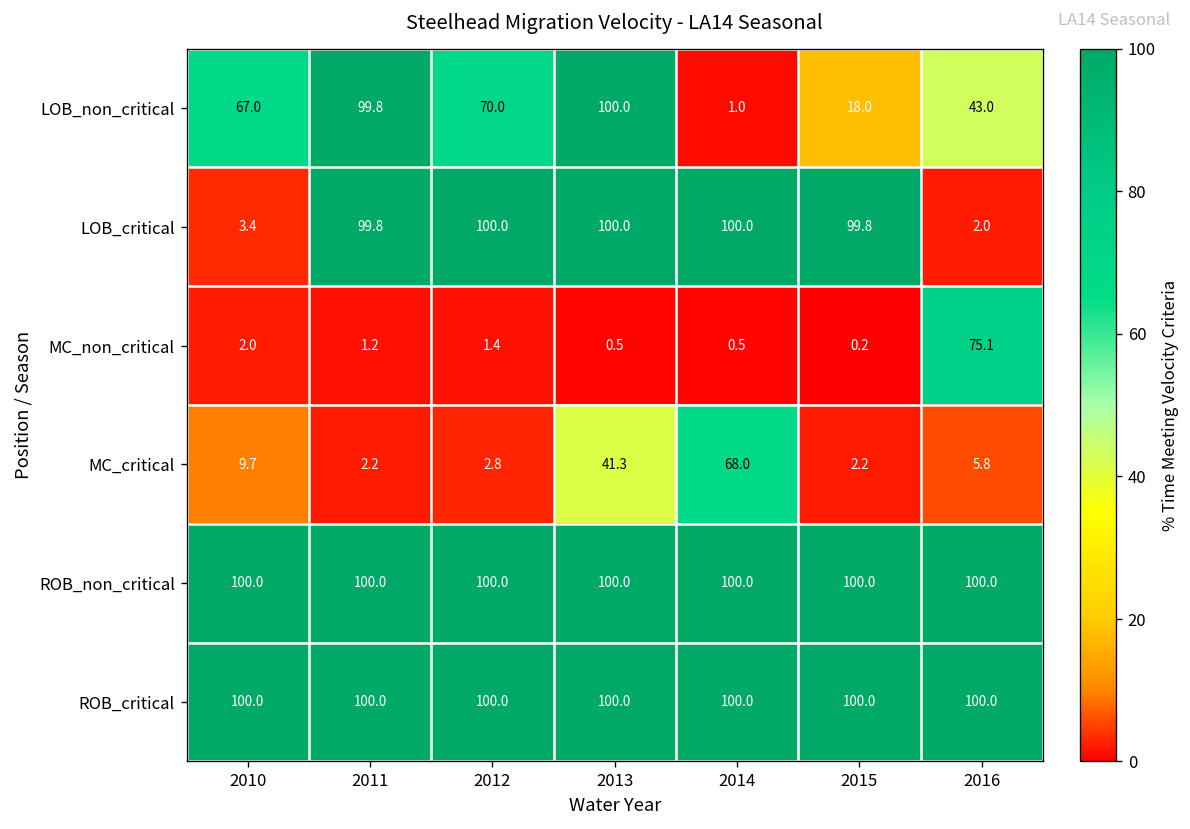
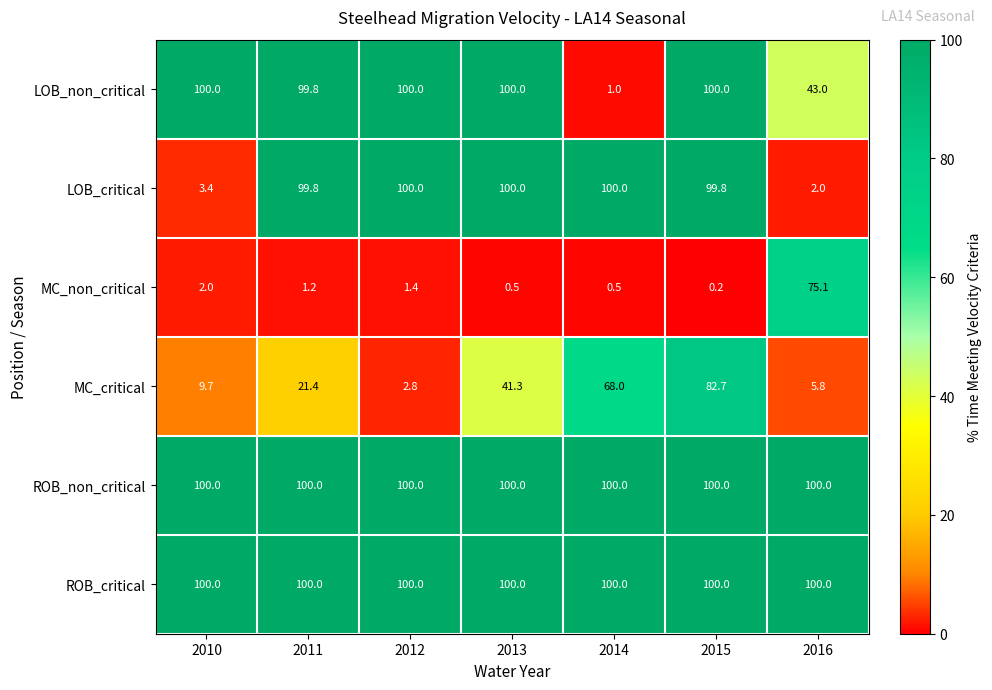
LOB_non_critical, 2010: 67.0 -> 100.0
LOB_non_critical, 2012: 70.0 -> 100.0
LOB_non_critical, 2015: 18.0 -> 100.0
MC_critical, 2011: 2.2 -> 21.4
MC_critical, 2015: 2.2 -> 82.7
